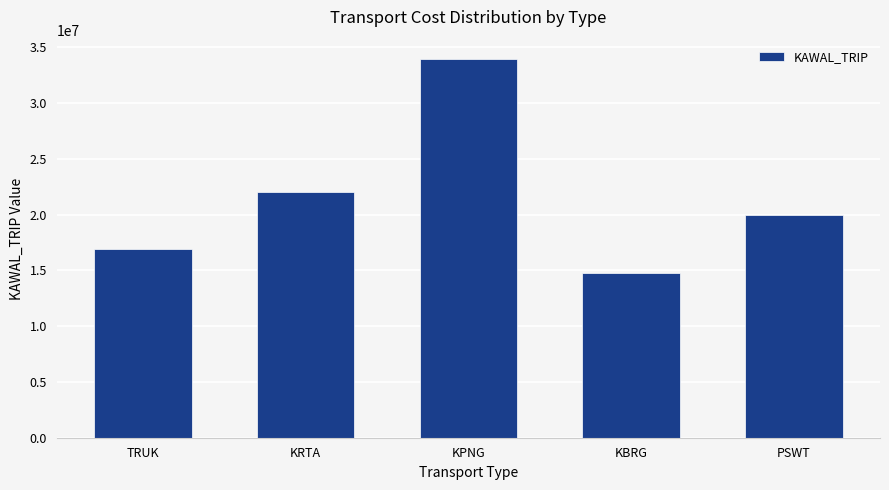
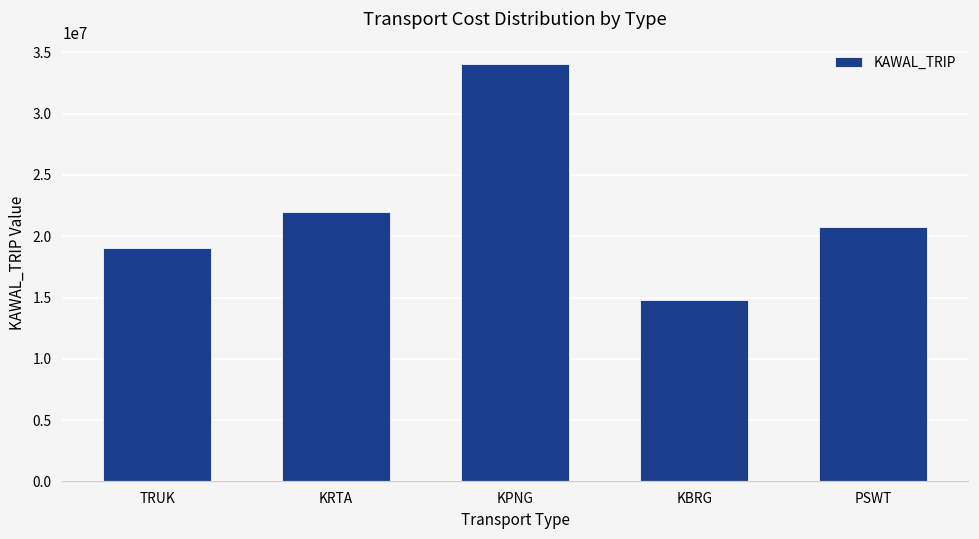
TRUK: 16900000 -> 19000000
PSWT: 20000000 -> 20700000
